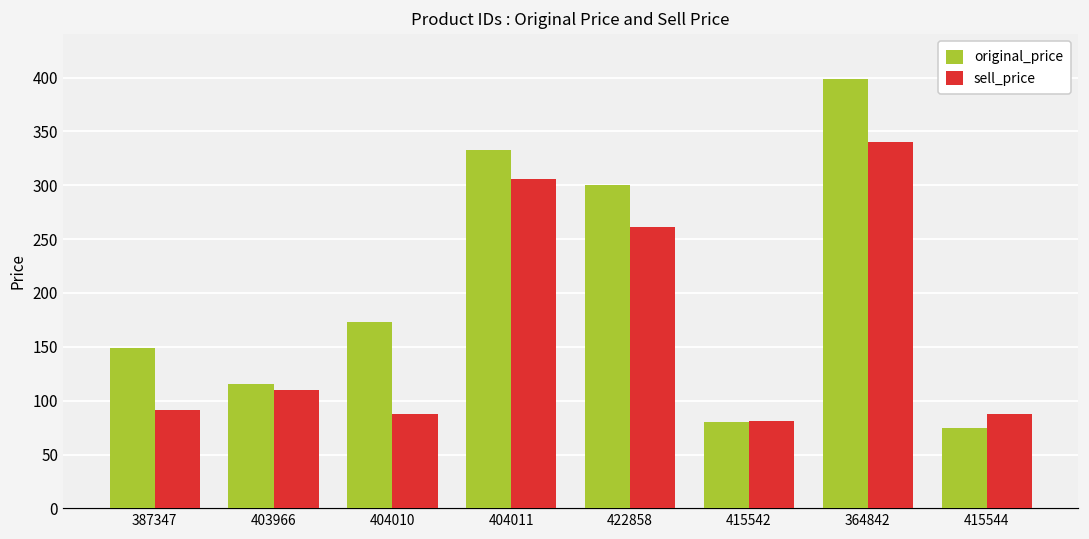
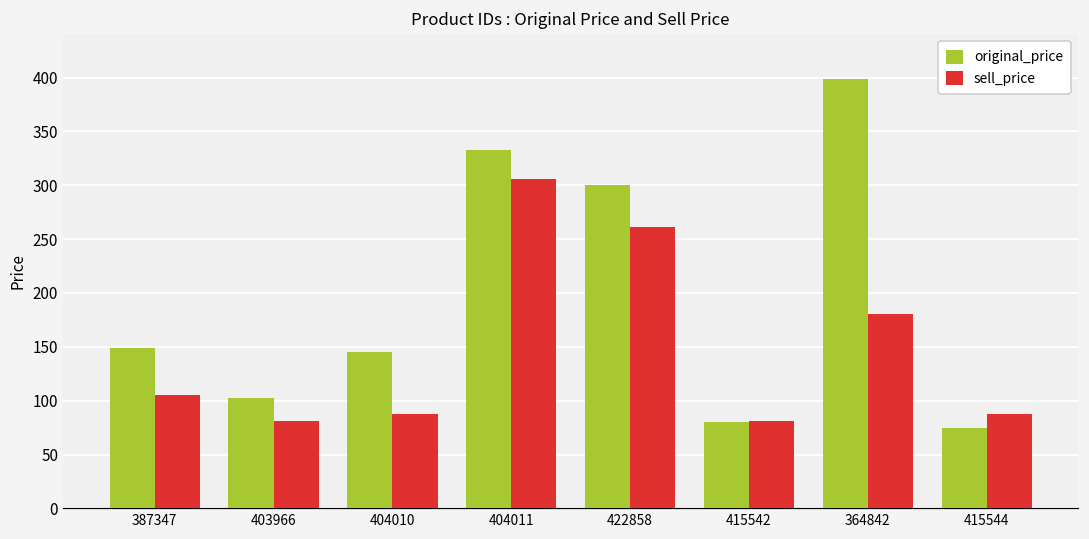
sell_price, 387347: 90 -> 110
original_price, 403966: 120 -> 100
sell_price, 403966: 110 -> 80
original_price, 404010: 170 -> 150
sell_price, 364842: 340 -> 180
